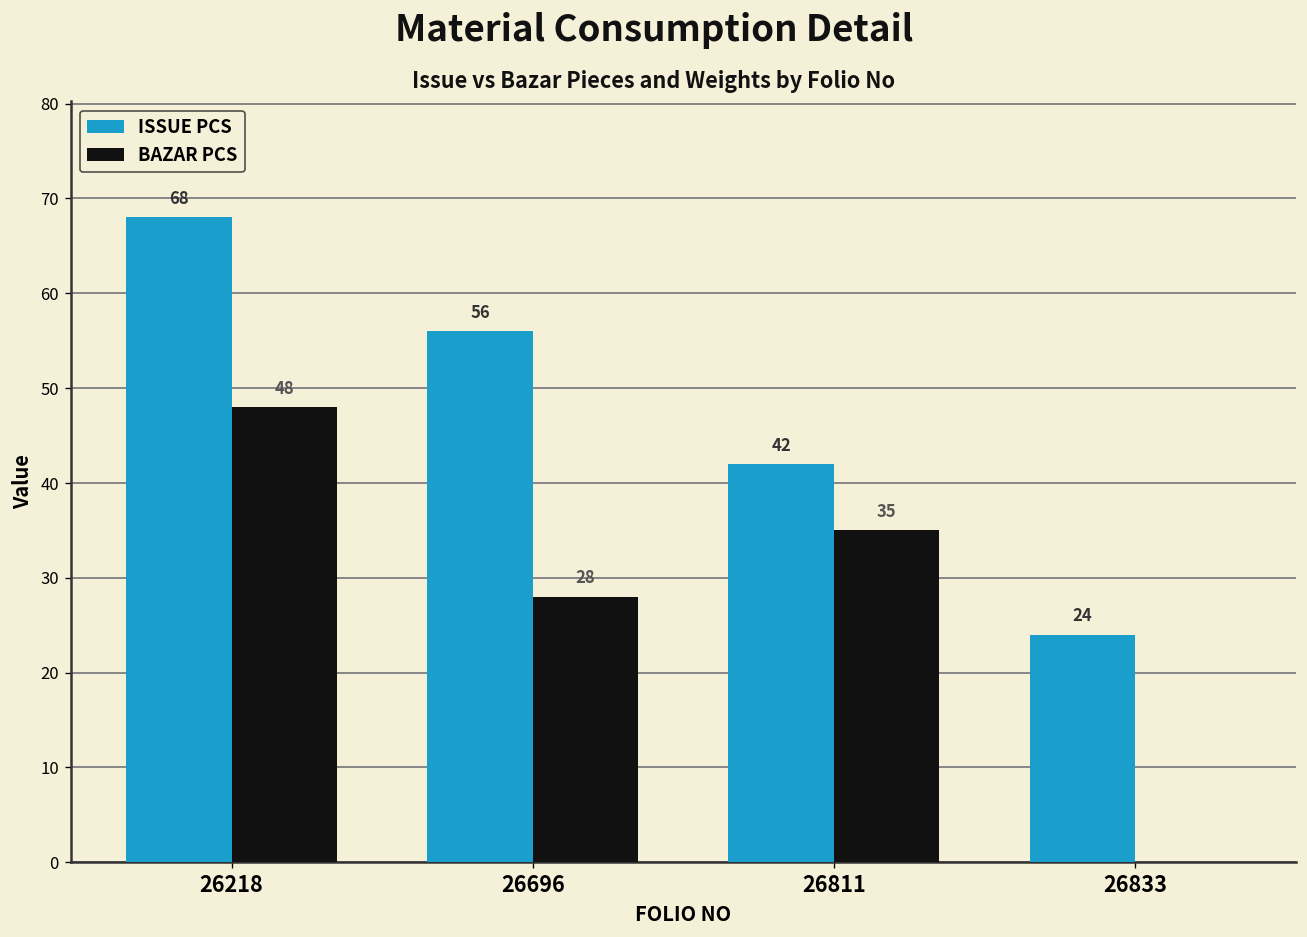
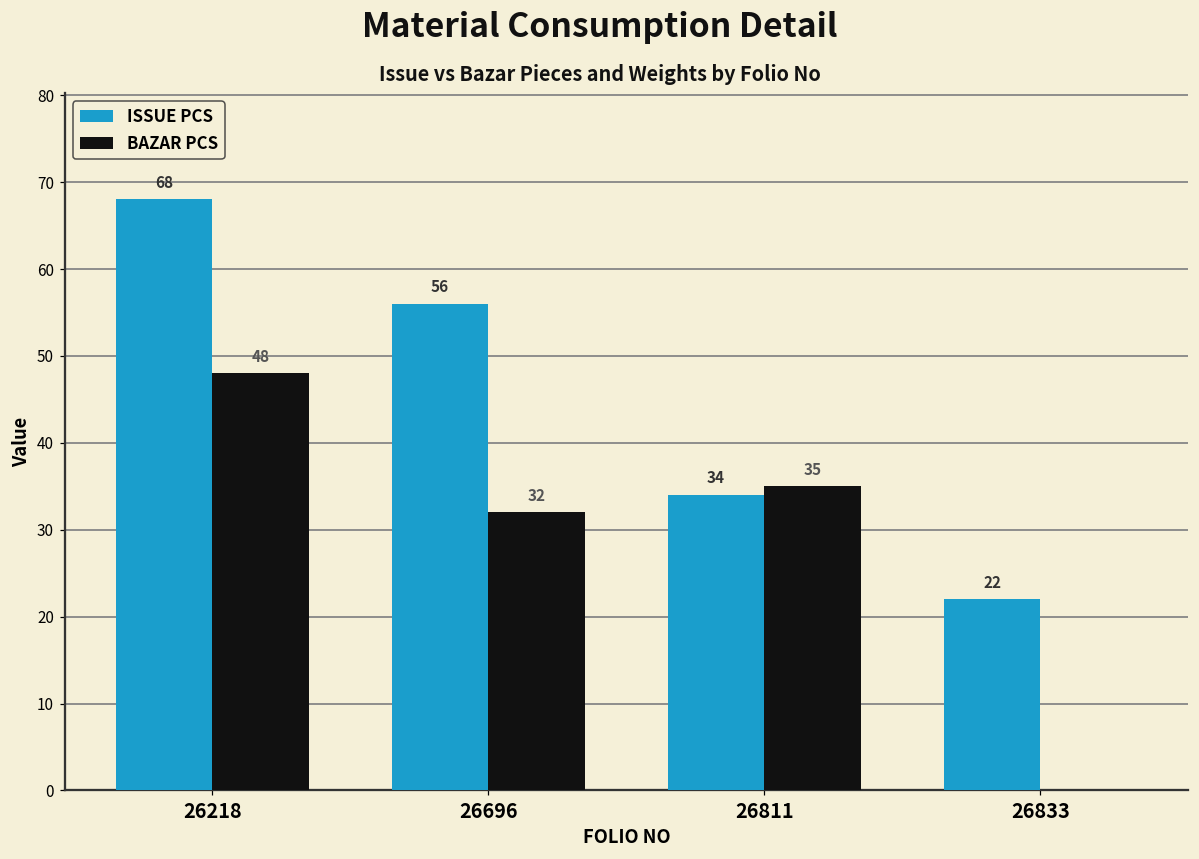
BAZAR PCS, 26696: 28 -> 32
ISSUE PCS, 26811: 42 -> 34
ISSUE PCS, 26833: 24 -> 22
